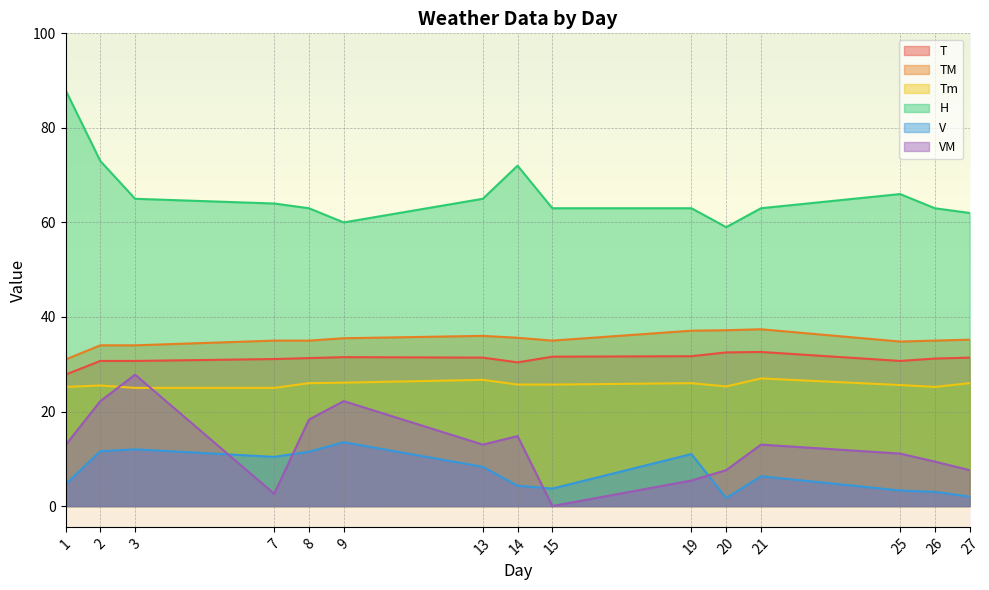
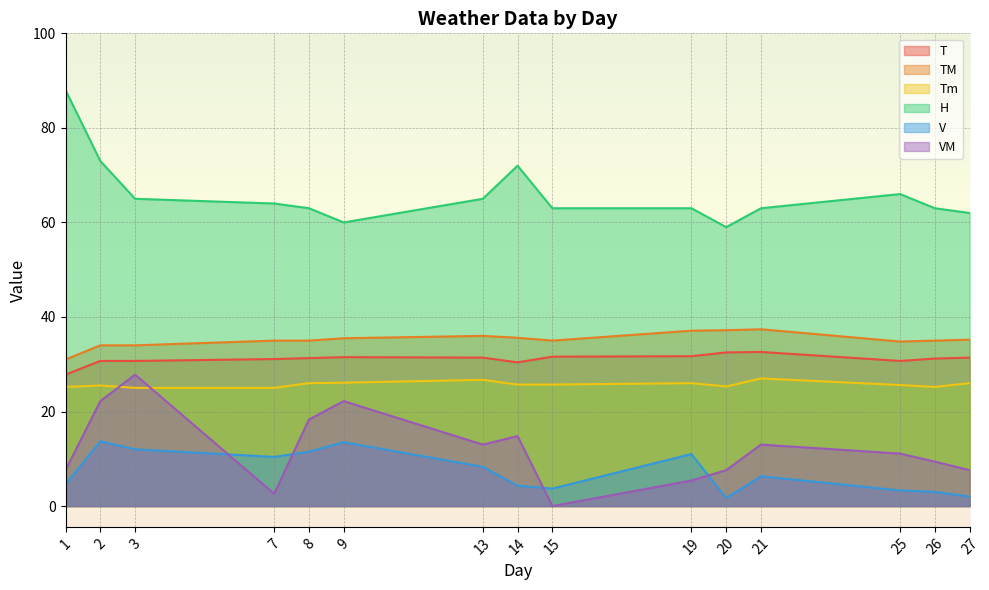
VM, 1: 13 -> 8
V, 2: 12 -> 14
